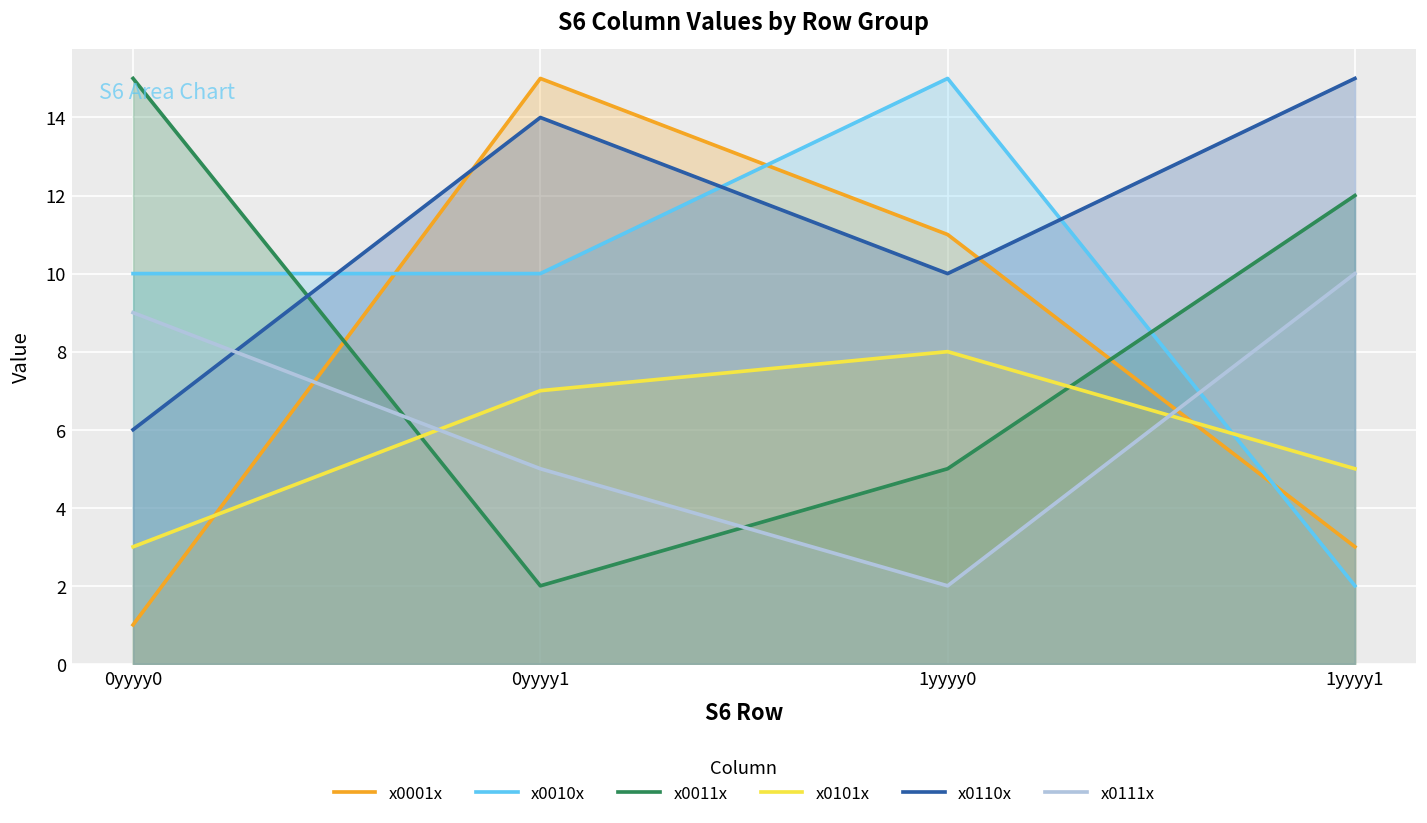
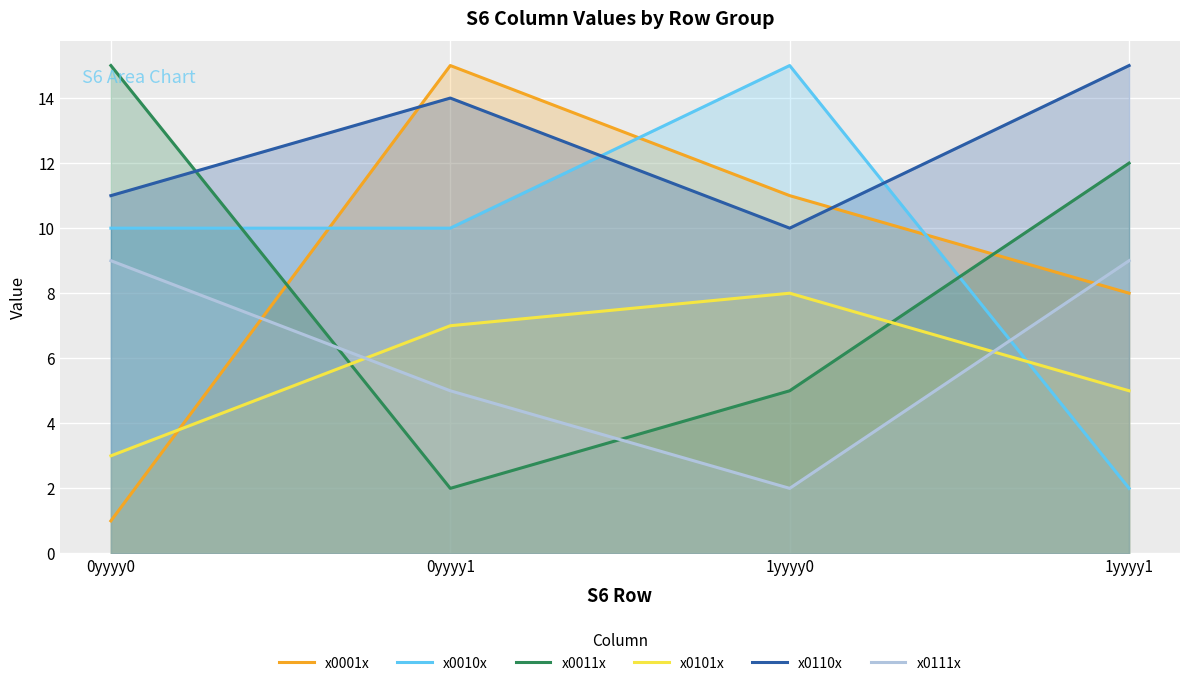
x0110x, 0yyyy0: 6 -> 11
x0001x, 1yyyy1: 3 -> 8
x0111x, 1yyyy1: 10 -> 9
